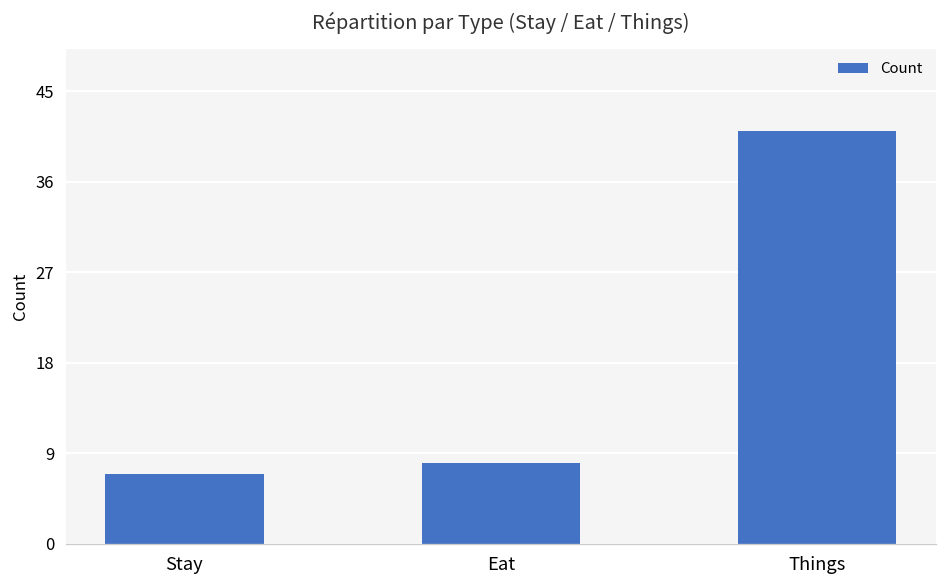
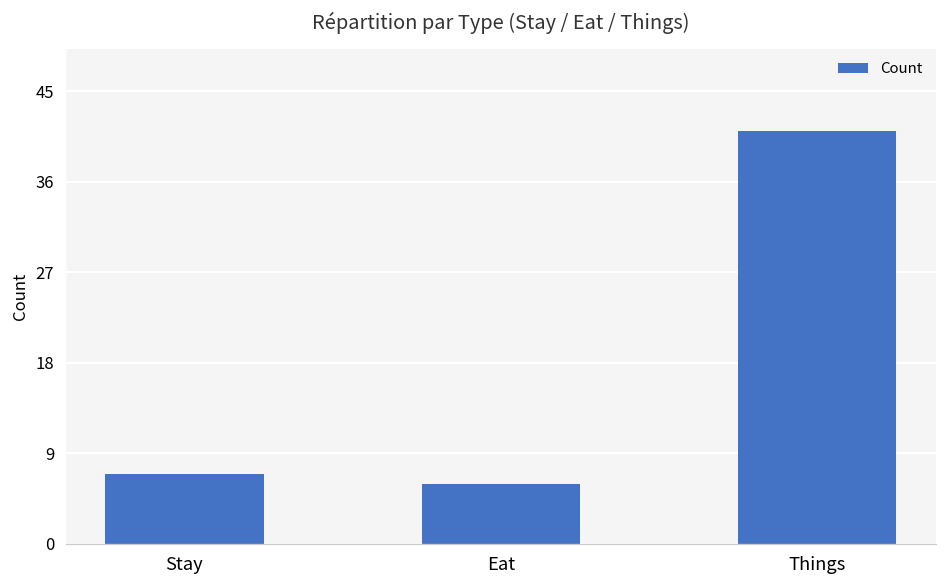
Eat: 8 -> 6
